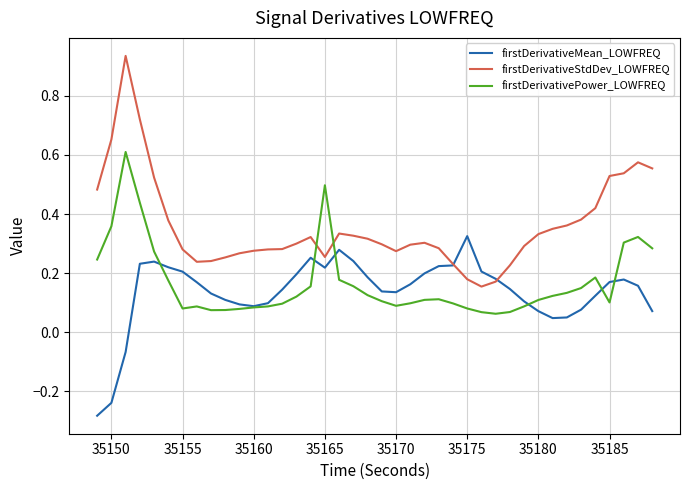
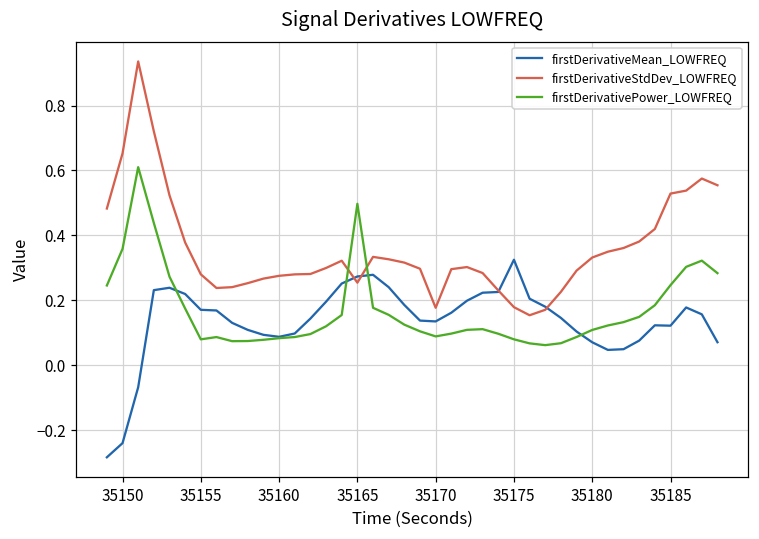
firstDerivativeMean_LOWFREQ, 35155: 0.20 -> 0.17
firstDerivativeMean_LOWFREQ, 35165: 0.22 -> 0.27
firstDerivativeStdDev_LOWFREQ, 35170: 0.27 -> 0.18
firstDerivativeMean_LOWFREQ, 35185: 0.17 -> 0.12
firstDerivativePower_LOWFREQ, 35185: 0.10 -> 0.25
